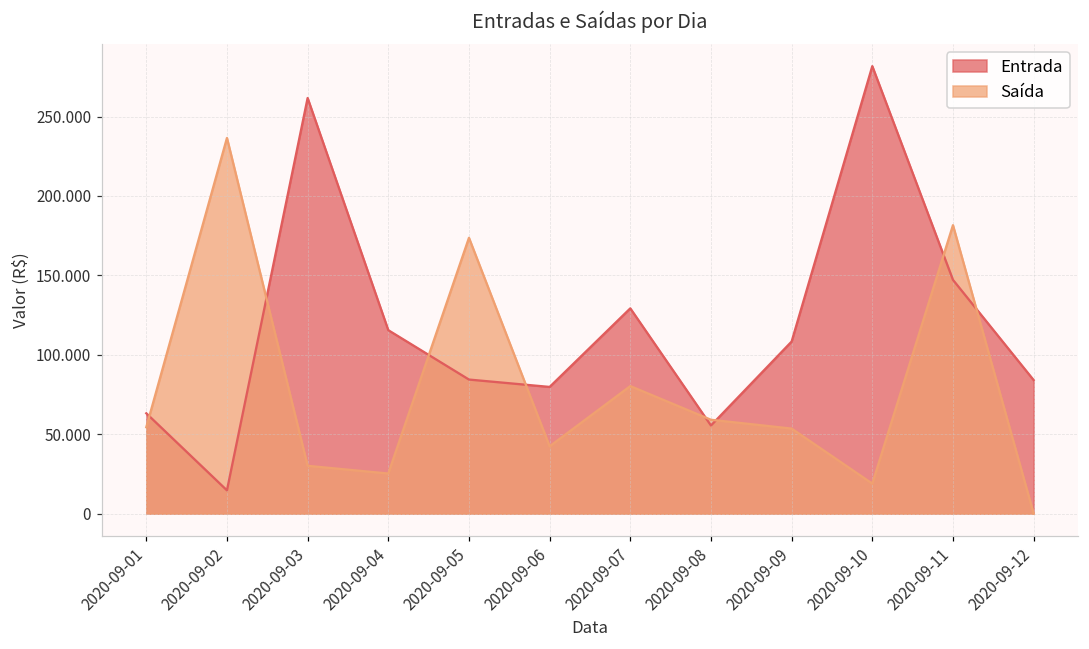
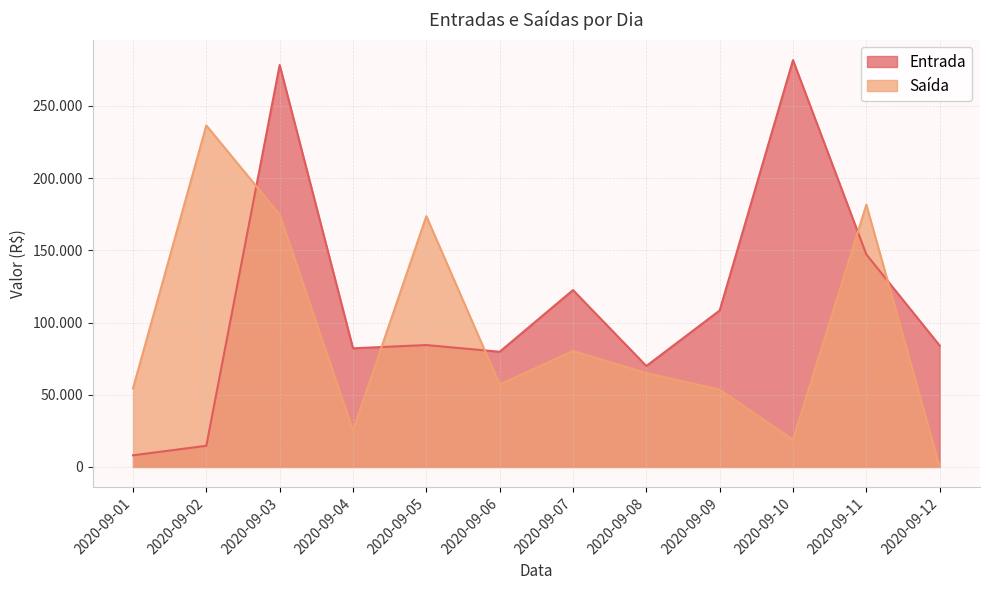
Entrada, 2020-09-01: 63 -> 8
Entrada, 2020-09-03: 262 -> 278
Saída, 2020-09-03: 30 -> 175
Entrada, 2020-09-04: 115 -> 82
Saída, 2020-09-06: 42 -> 57
Entrada, 2020-09-07: 129 -> 122
Entrada, 2020-09-08: 55 -> 70
Saída, 2020-09-08: 59 -> 65
